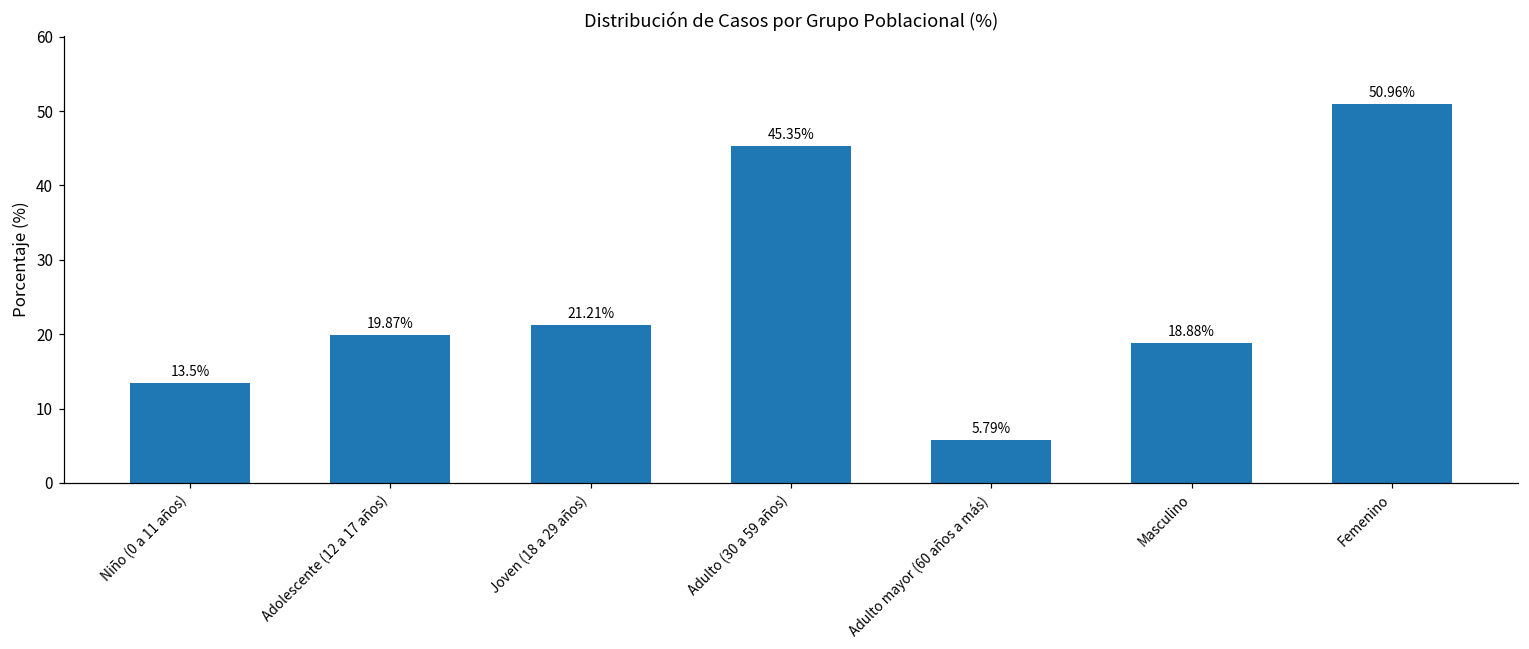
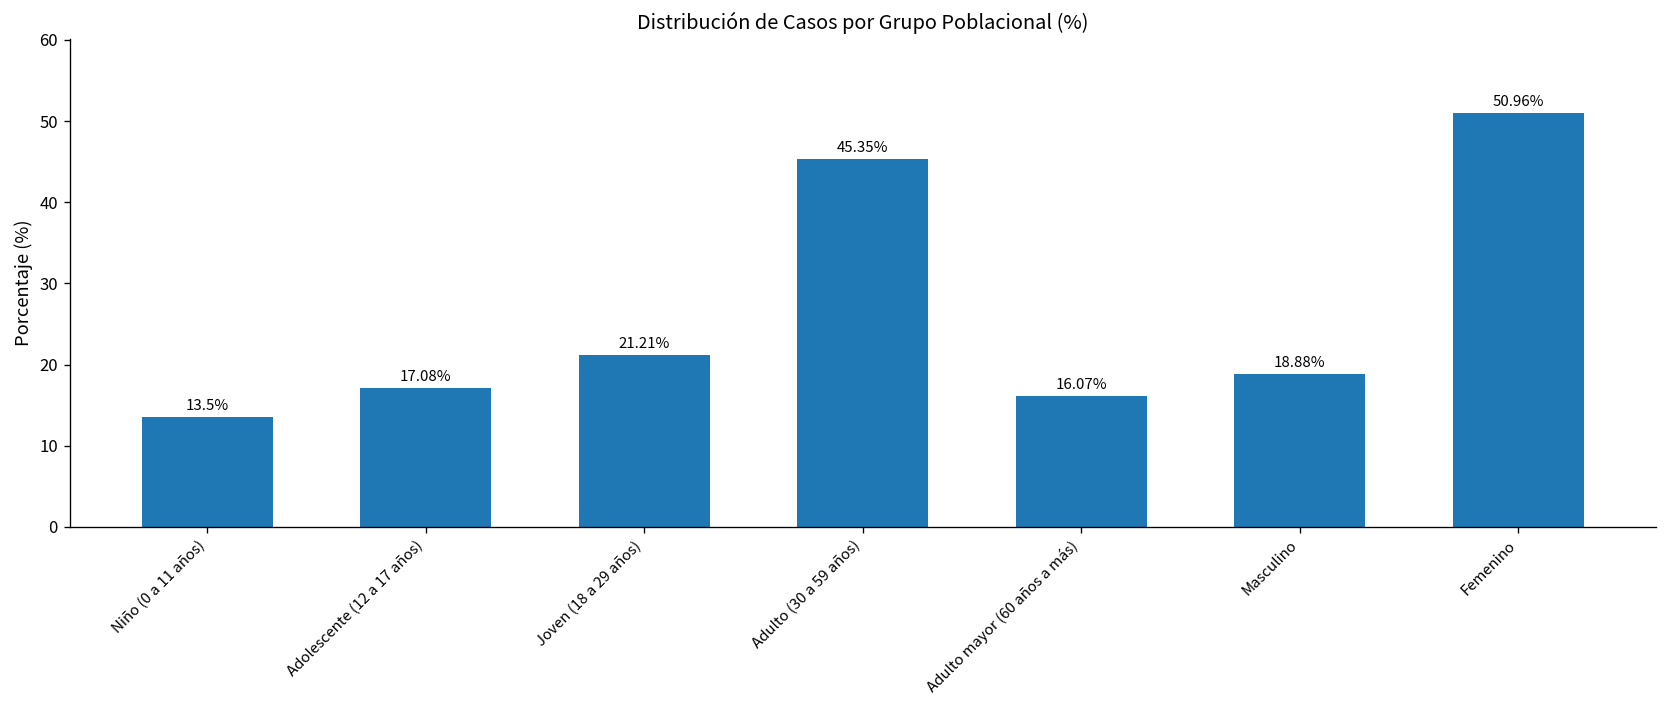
Adolescente (12 a 17 años): 19.87% -> 17.08%
Adulto mayor (60 años a más): 5.79% -> 16.07%
